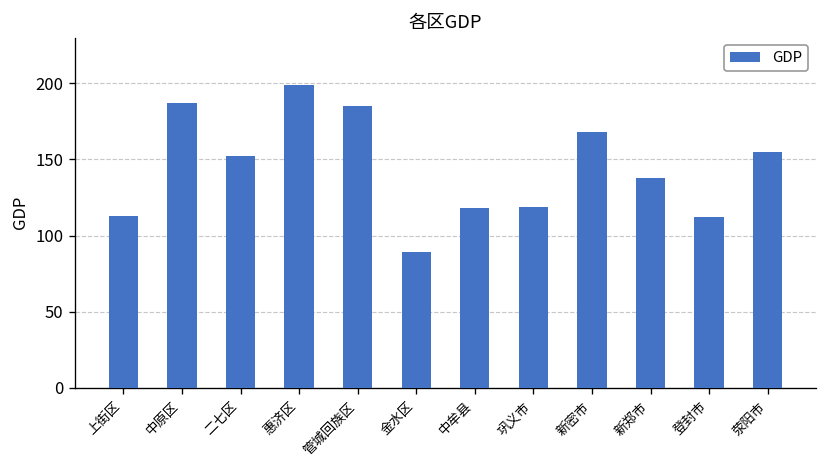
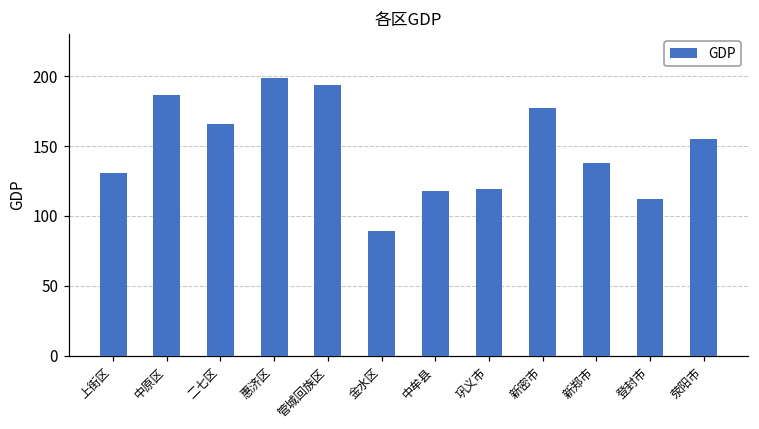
上街区: 113 -> 131
二七区: 152 -> 166
管城回族区: 185 -> 194
新密市: 168 -> 177
